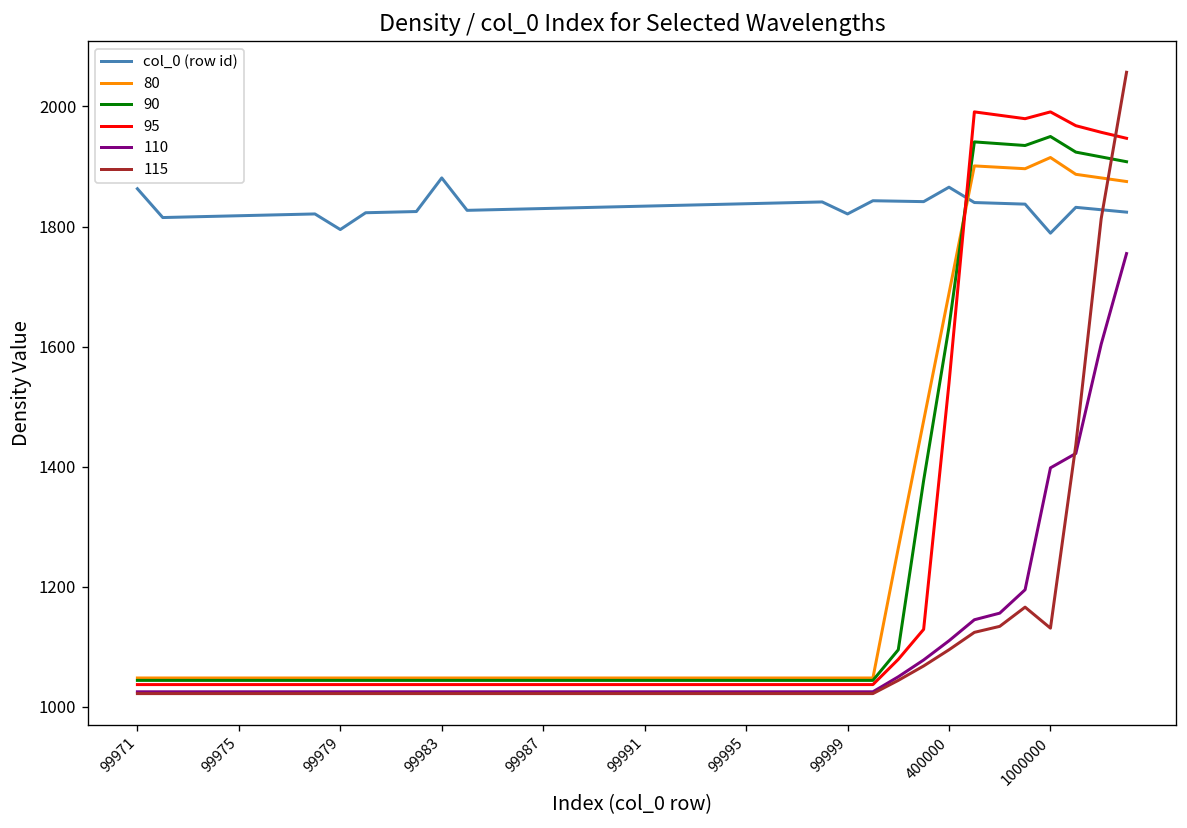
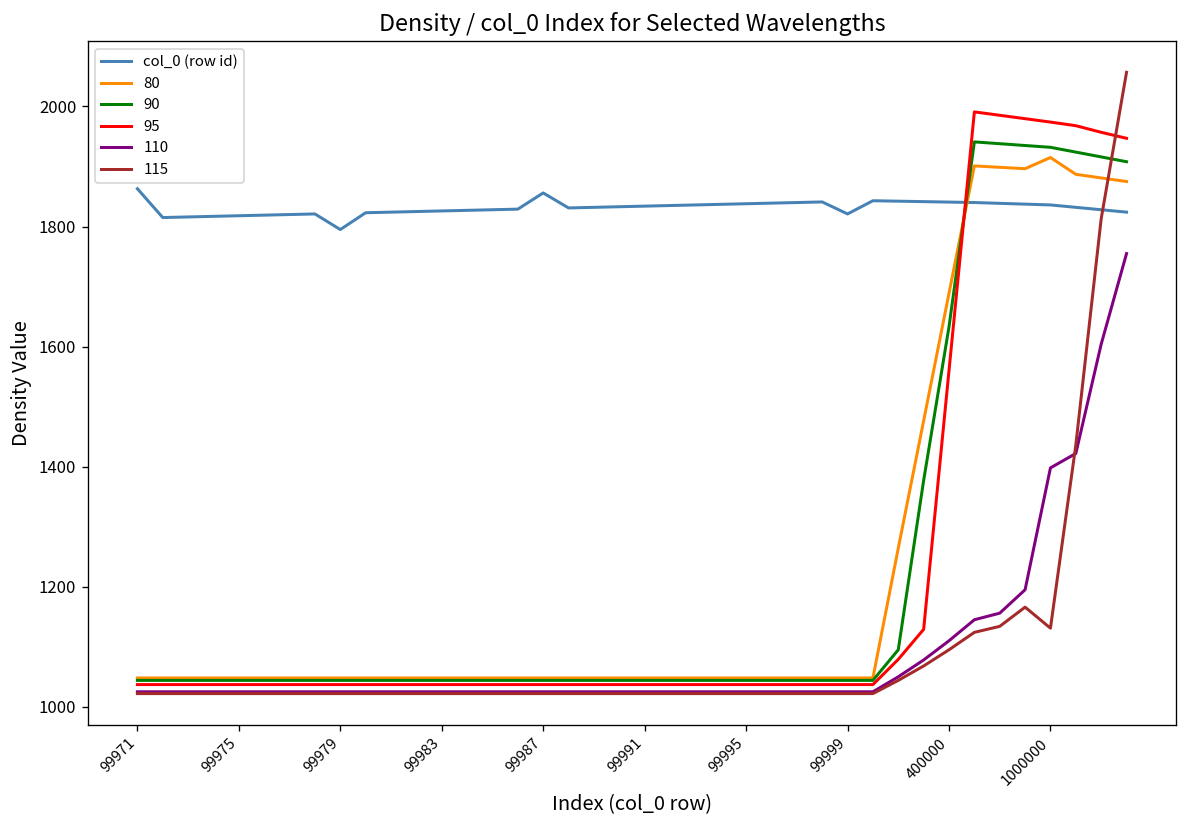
col_0 (row id), 99983: 1880 -> 1830
col_0 (row id), 99987: 1830 -> 1860
col_0 (row id), 400000: 1870 -> 1840
95, 400000: 1540 -> 1560
col_0 (row id), 1000000: 1790 -> 1840
90, 1000000: 1950 -> 1930
95, 1000000: 1990 -> 1970
